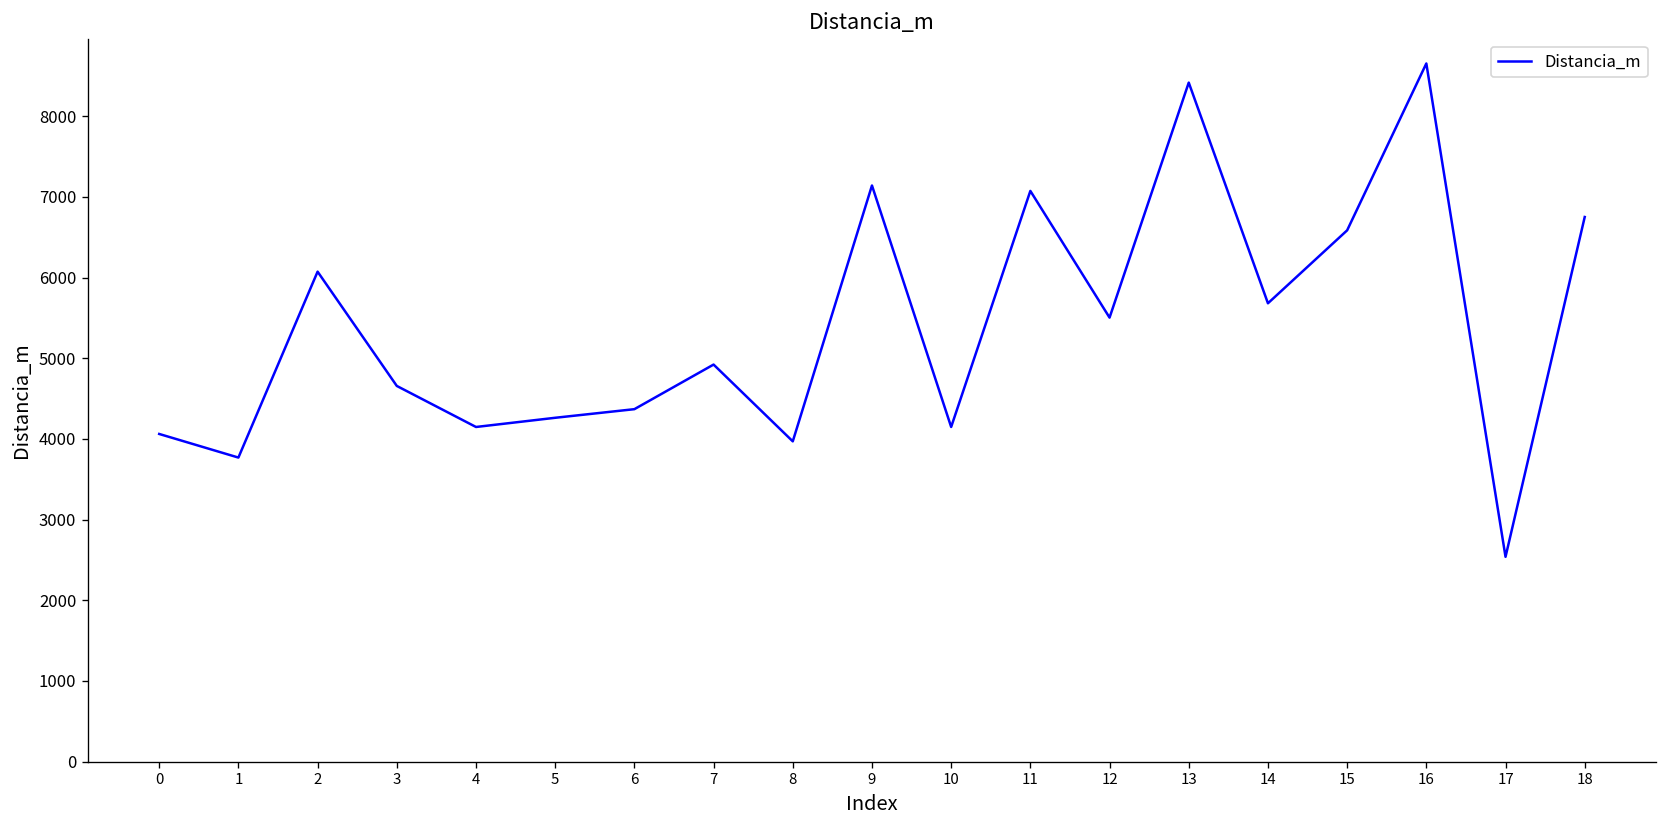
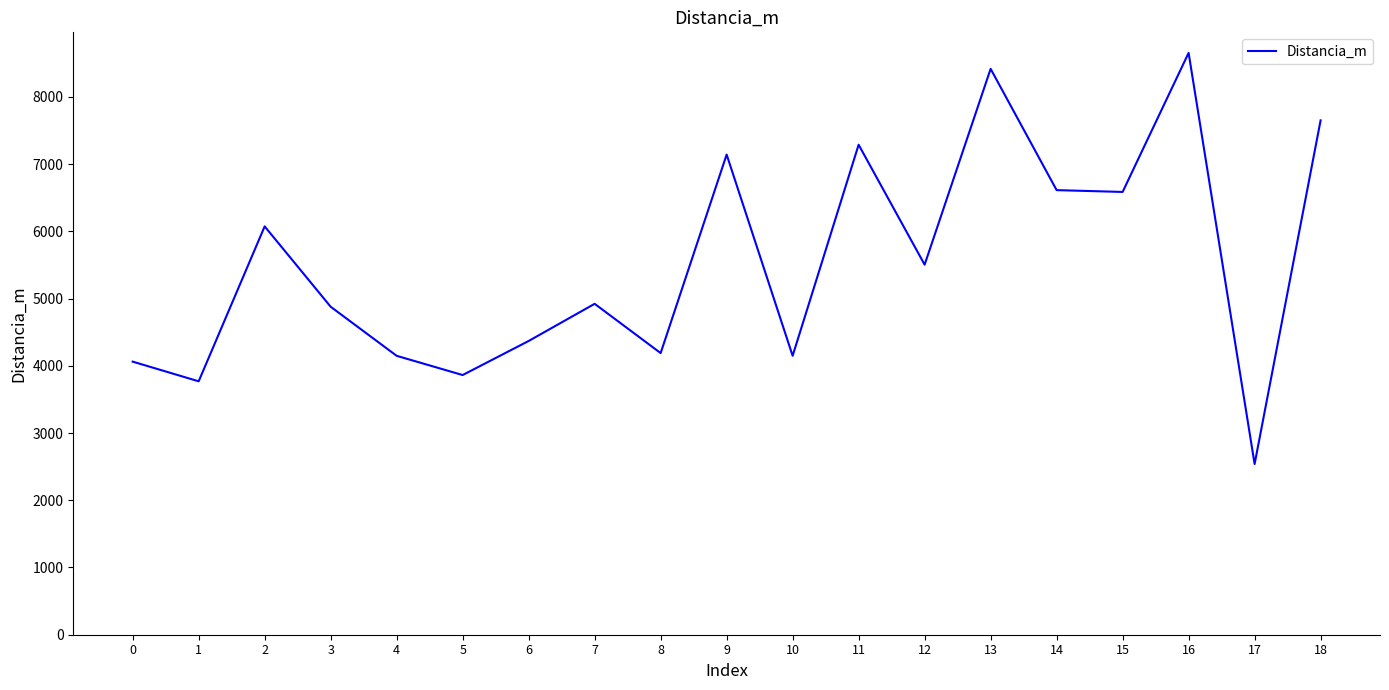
3: 4700 -> 4900
5: 4300 -> 3900
8: 4000 -> 4200
11: 7100 -> 7300
14: 5700 -> 6600
18: 6800 -> 7700
